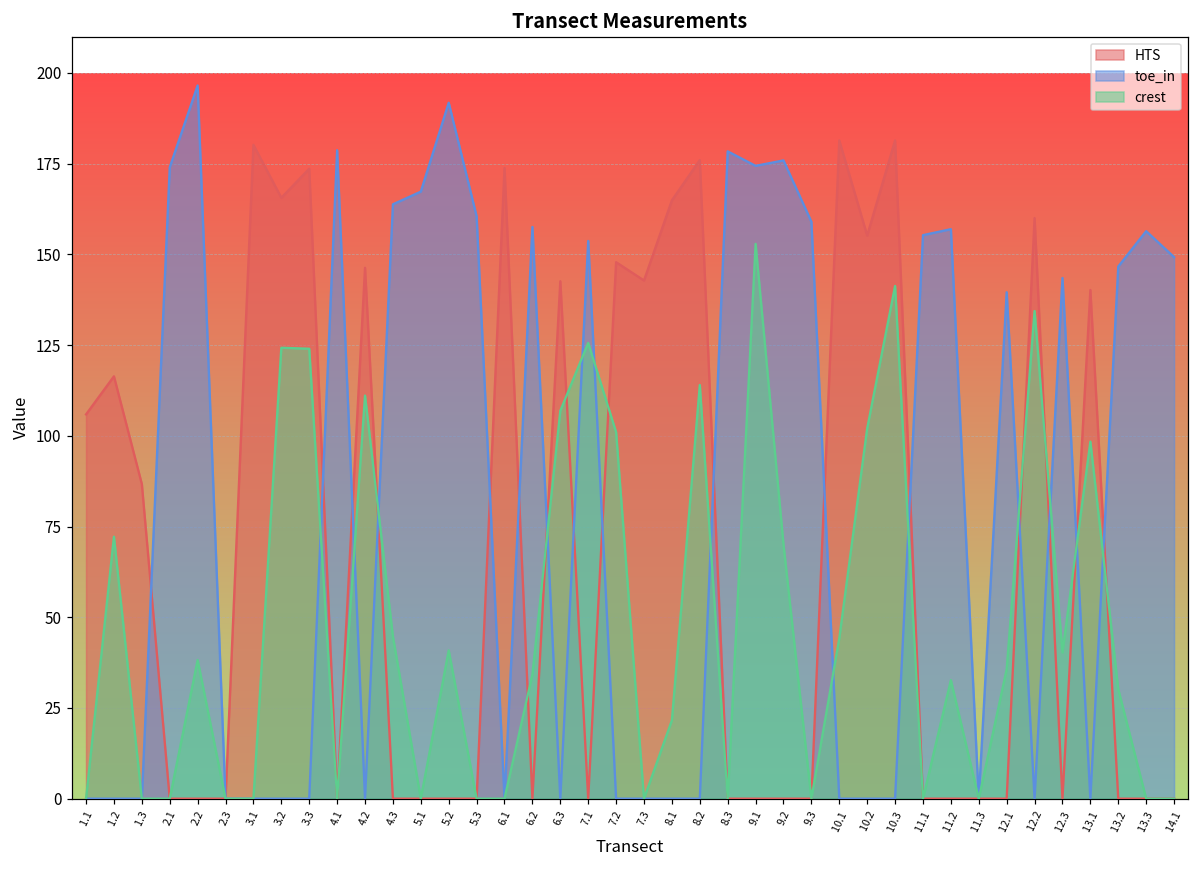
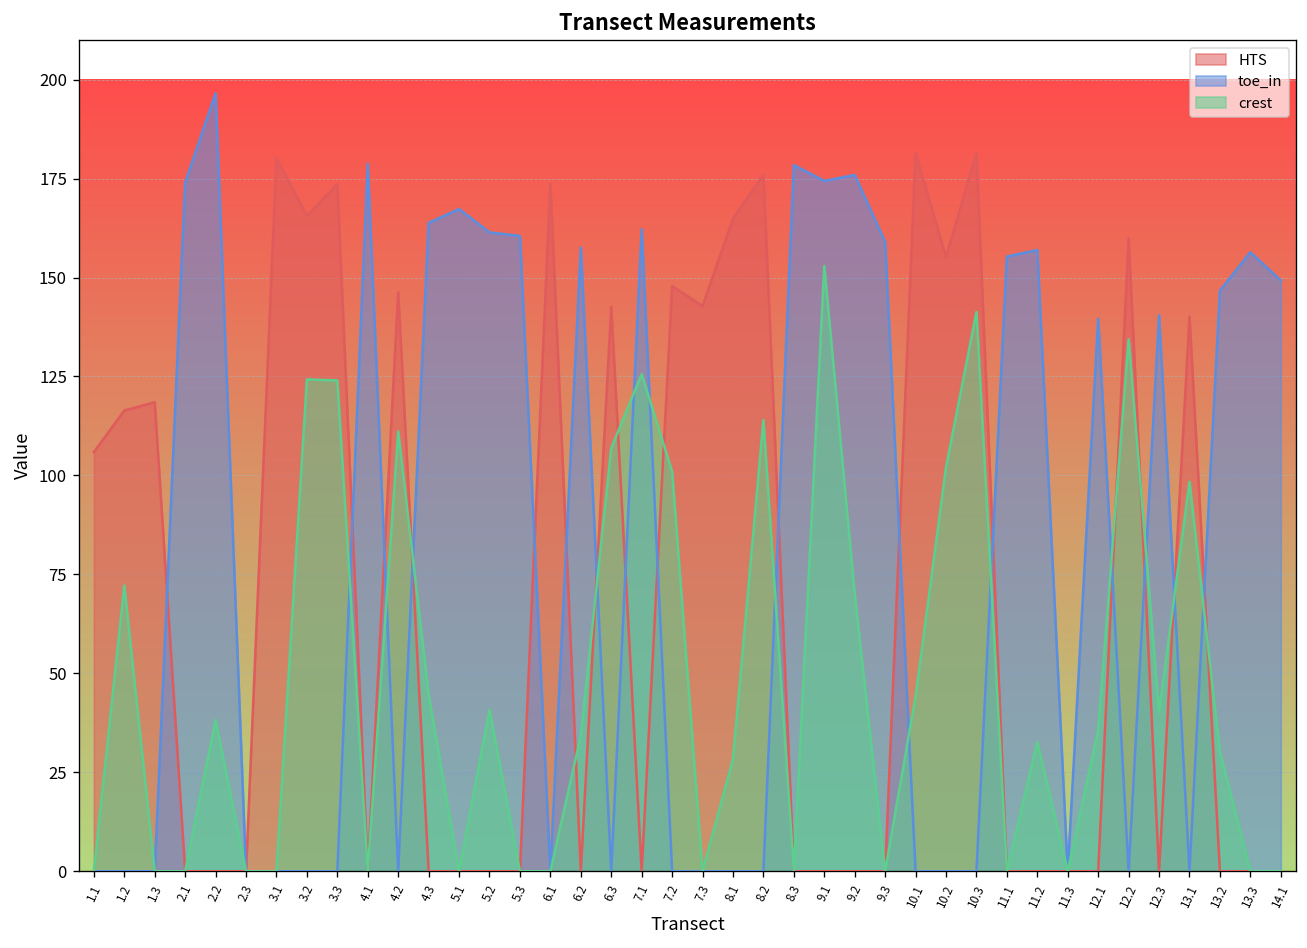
HTS, 1.3: 87 -> 119
toe_in, 5.2: 192 -> 161
toe_in, 7.1: 154 -> 162
crest, 8.1: 22 -> 28
toe_in, 12.3: 144 -> 141
